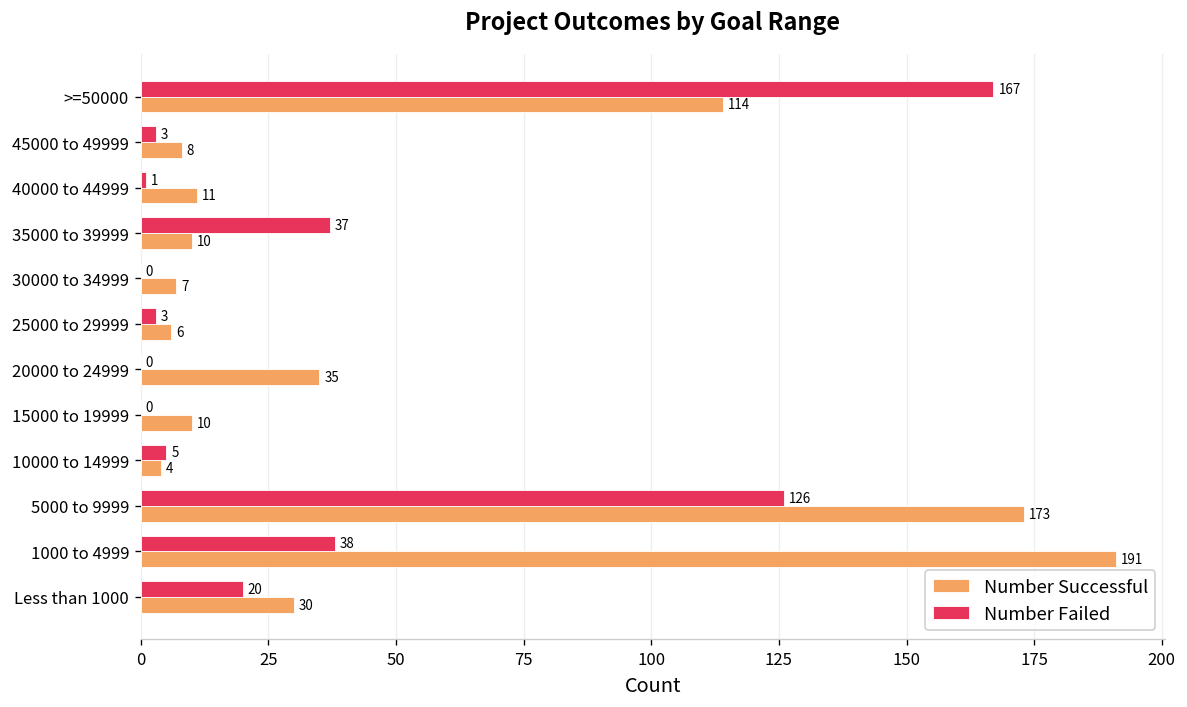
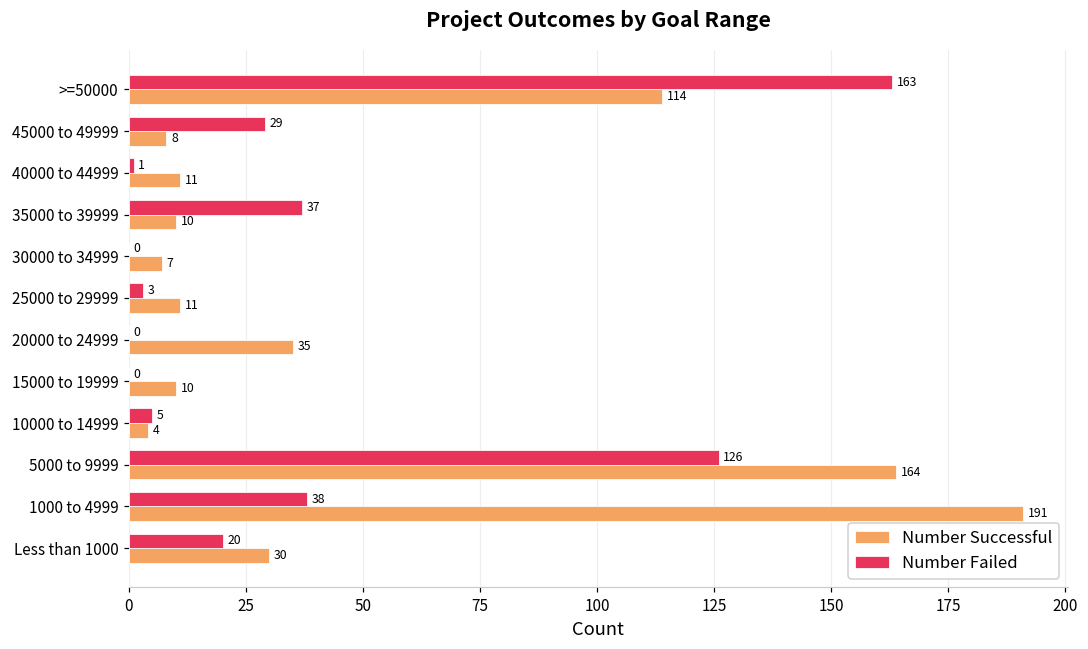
Number Failed, >=50000: 167 -> 163
Number Failed, 45000 to 49999: 3 -> 29
Number Successful, 25000 to 29999: 6 -> 11
Number Successful, 5000 to 9999: 173 -> 164
